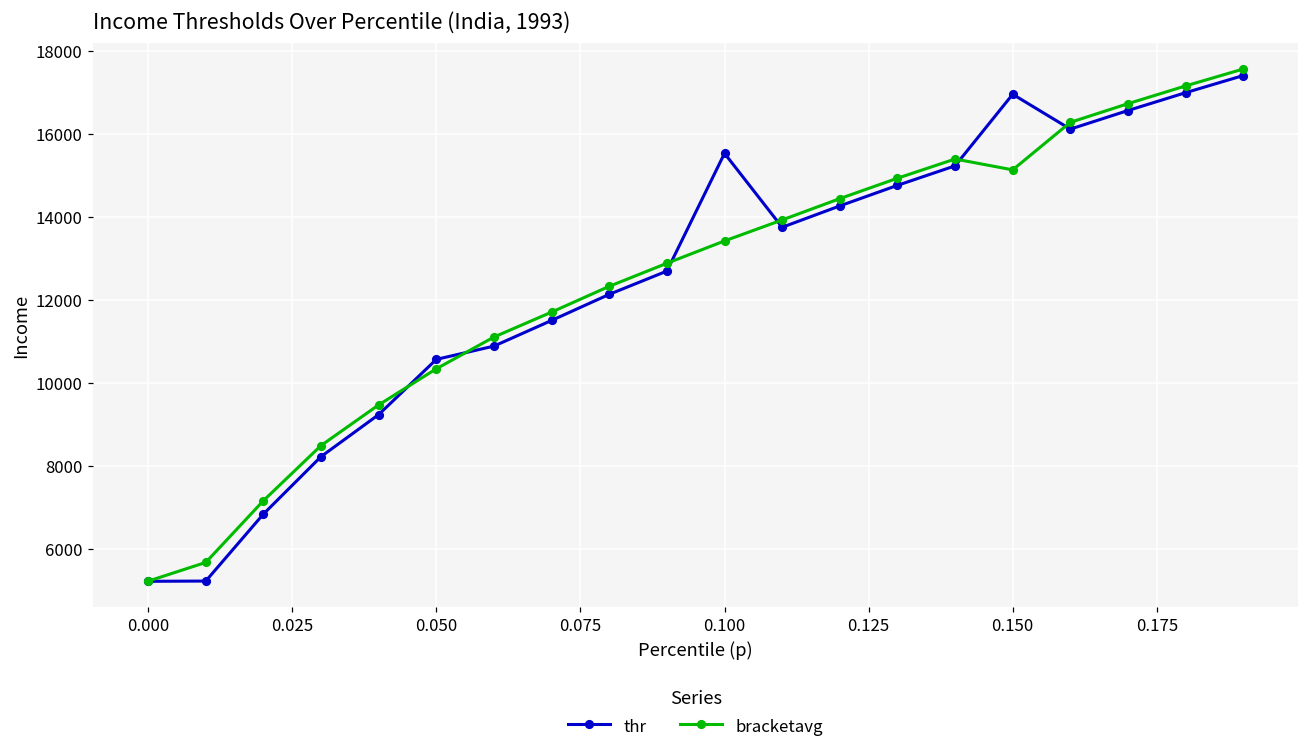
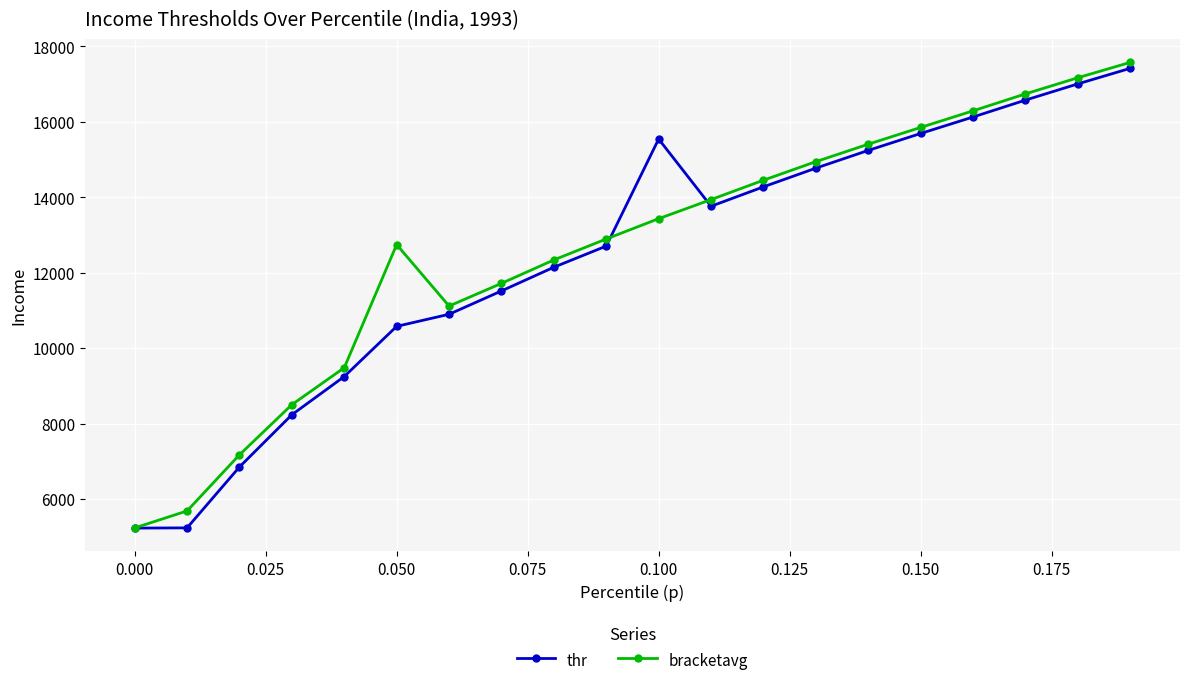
bracketavg, 0.050: 10400 -> 12700
thr, 0.150: 17000 -> 15700
bracketavg, 0.150: 15100 -> 15800
